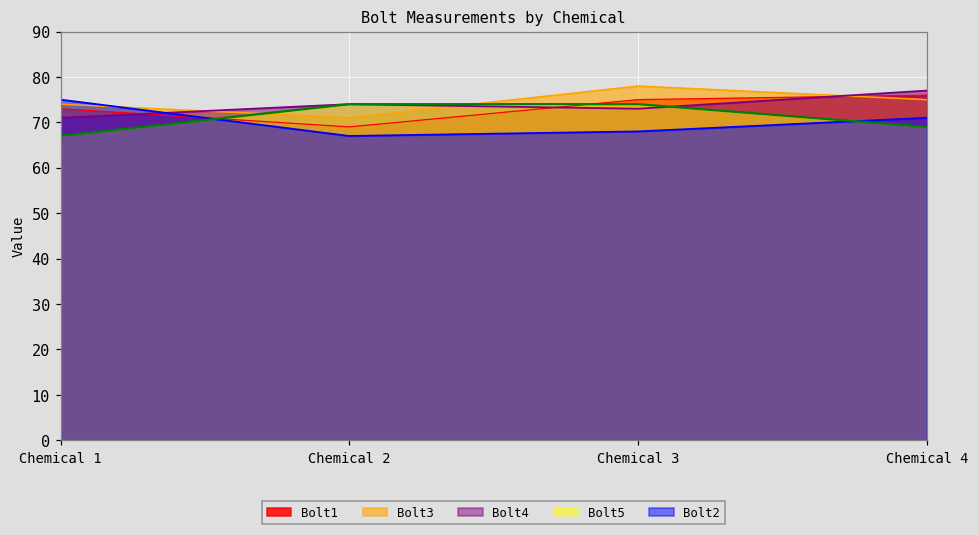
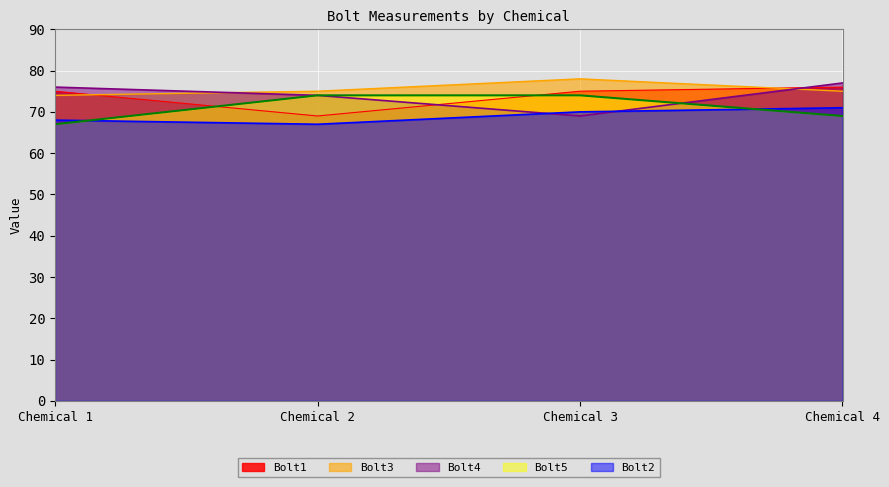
Bolt1, Chemical 1: 73 -> 75
Bolt4, Chemical 1: 71 -> 76
Bolt2, Chemical 1: 75 -> 68
Bolt3, Chemical 2: 71 -> 75
Bolt4, Chemical 3: 73 -> 69
Bolt2, Chemical 3: 68 -> 70
